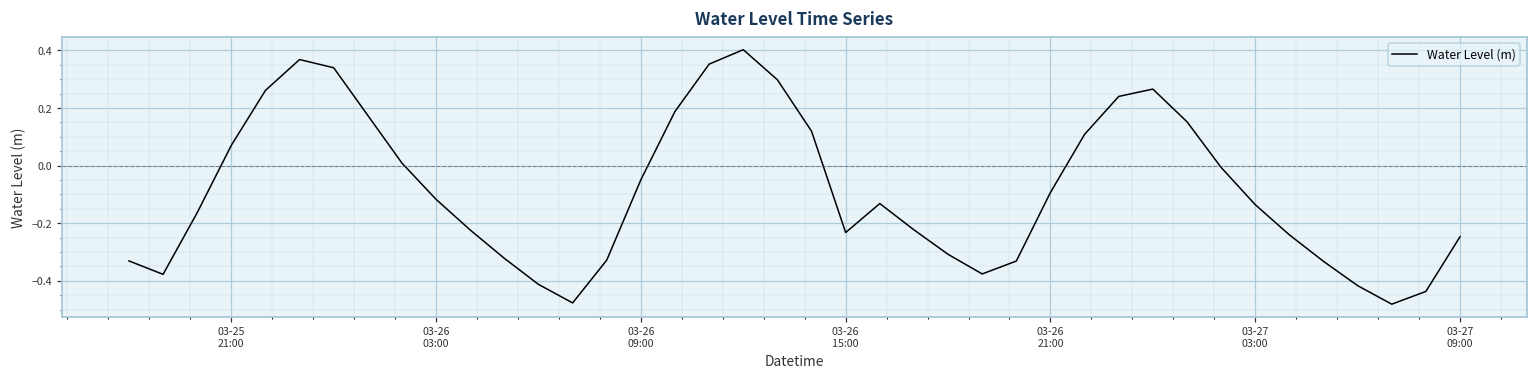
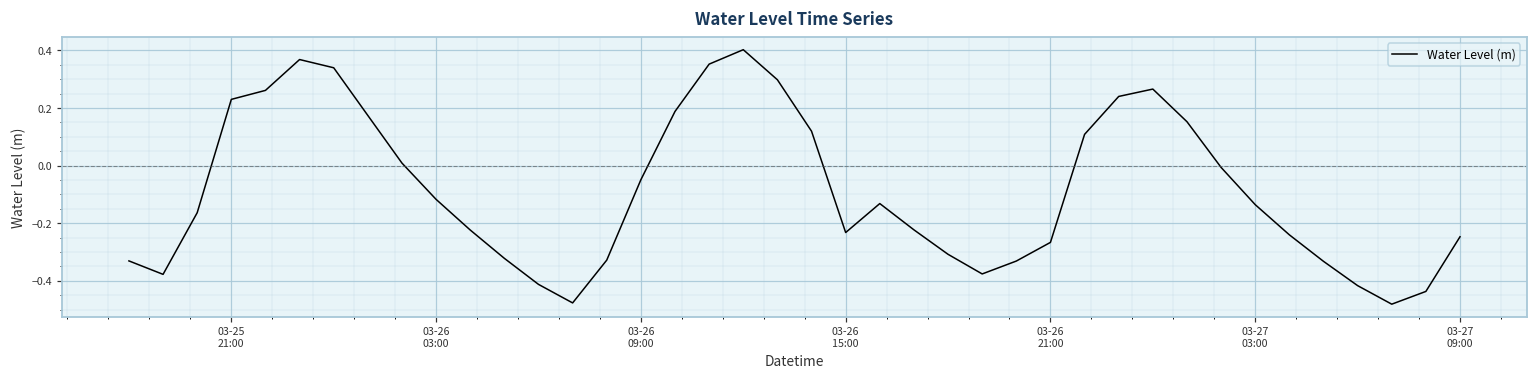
03-25 21:00: 0.07 -> 0.23
03-26 21:00: -0.09 -> -0.27
